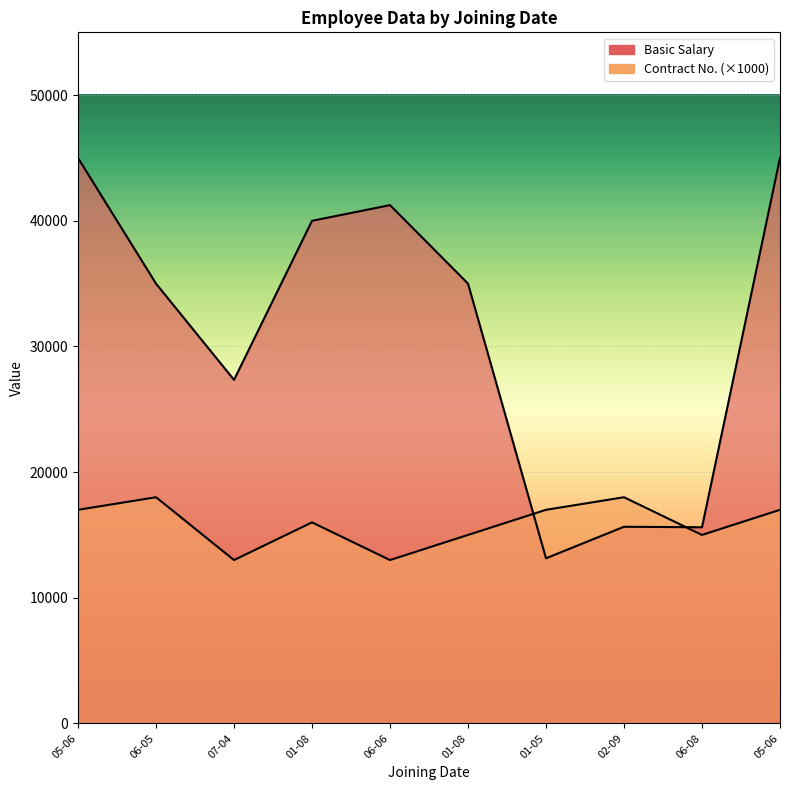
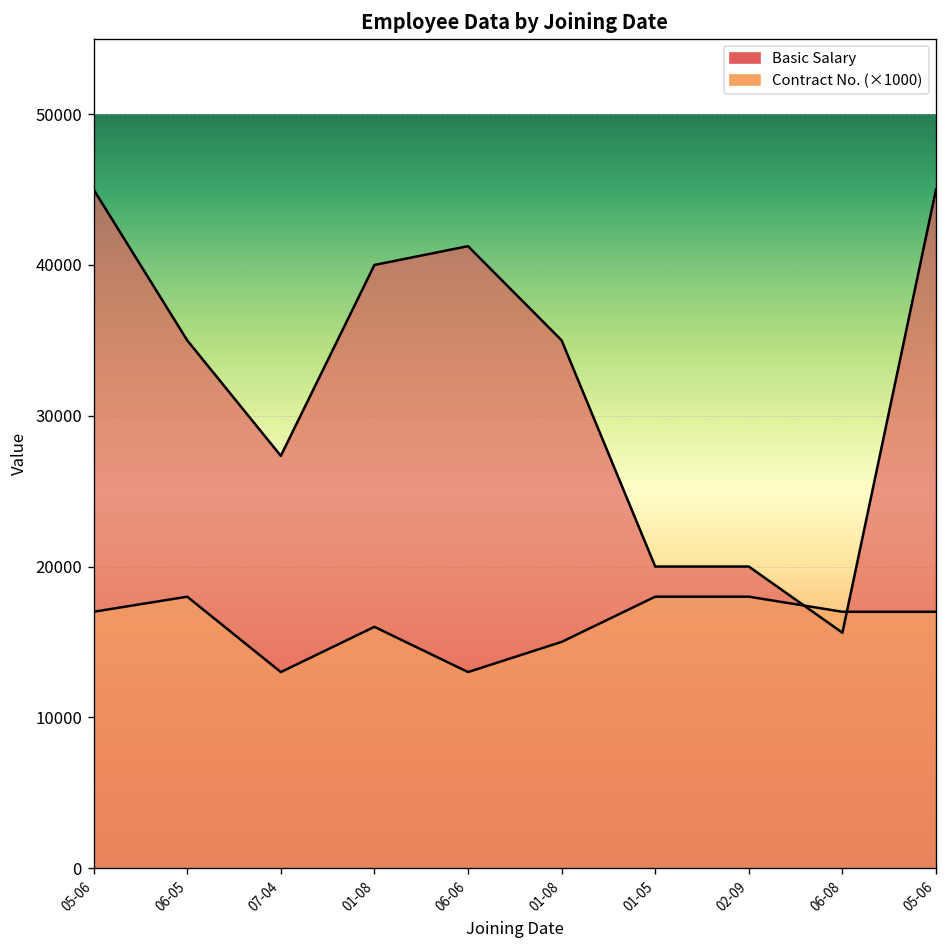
Basic Salary, 01-05: 13100 -> 20000
Contract No. (×1000), 01-05: 17000 -> 18000
Basic Salary, 02-09: 15700 -> 20000
Contract No. (×1000), 06-08: 15000 -> 17000
